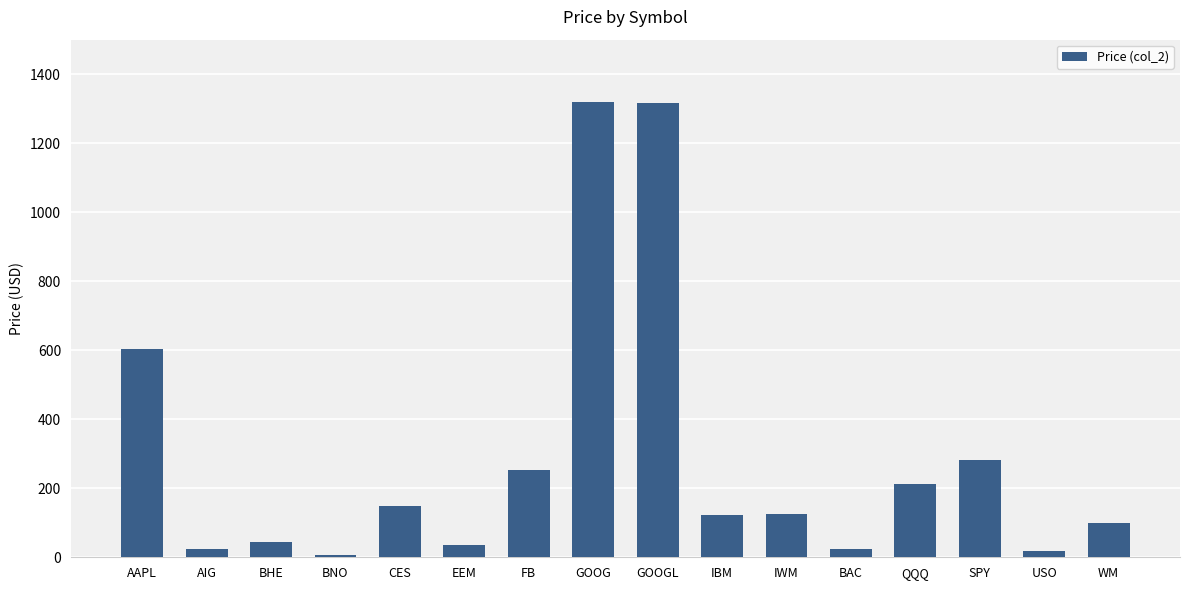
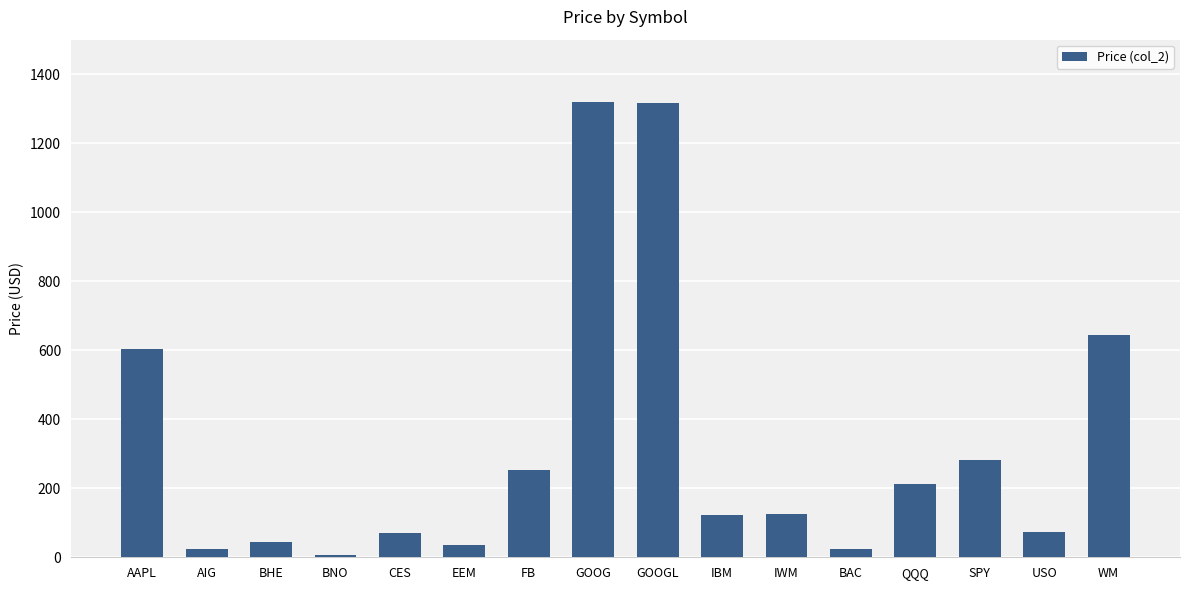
CES: 150 -> 70
USO: 20 -> 70
WM: 100 -> 650
